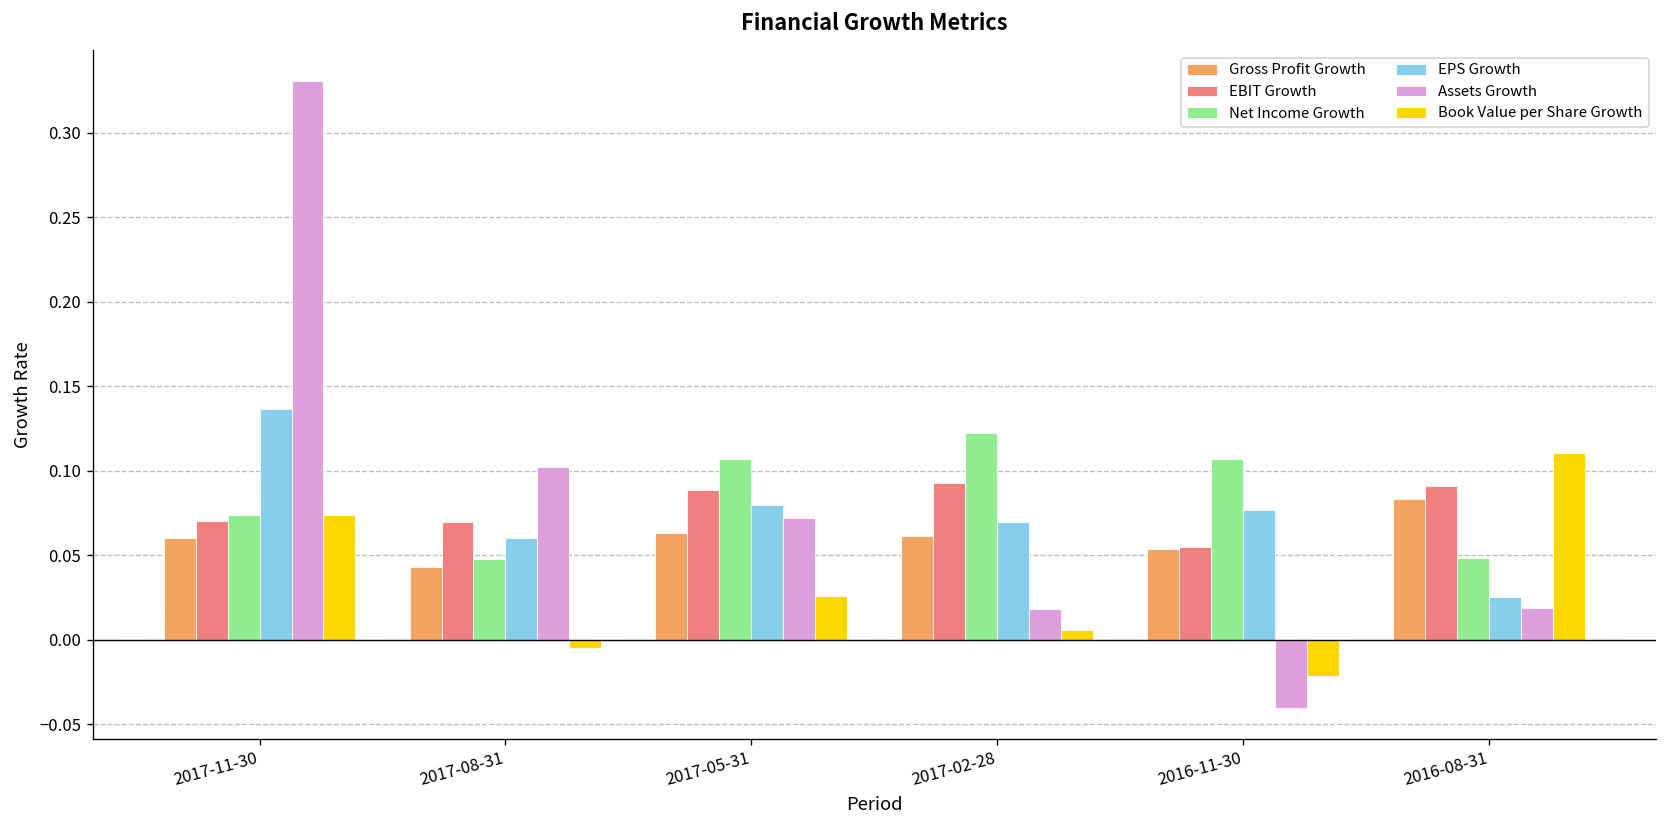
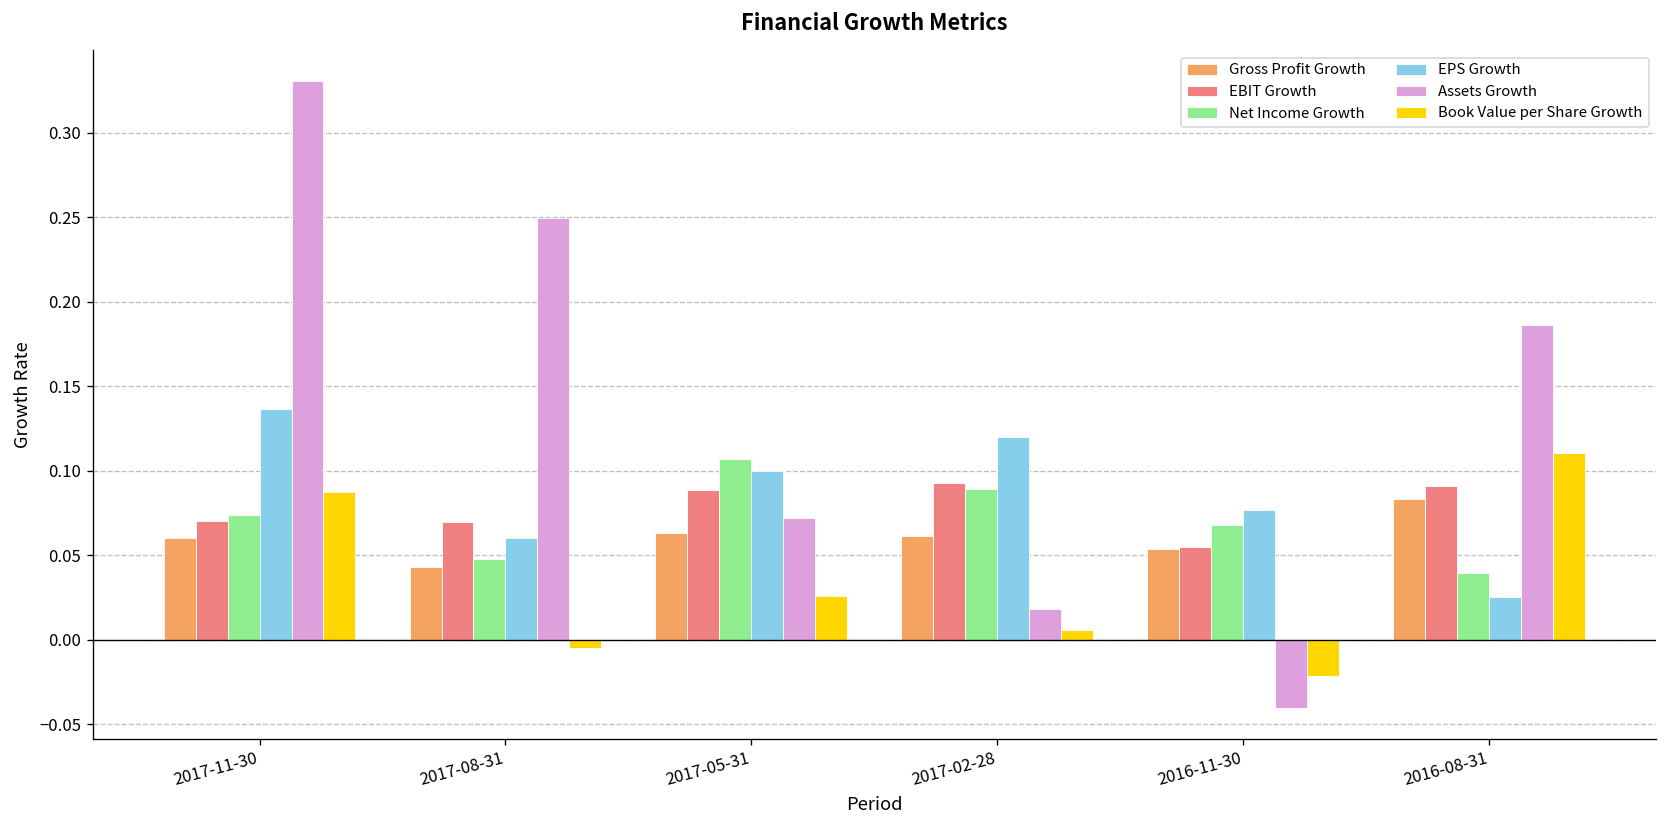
Book Value per Share Growth, 2017-11-30: 0.074 -> 0.088
Assets Growth, 2017-08-31: 0.102 -> 0.250
EPS Growth, 2017-05-31: 0.08 -> 0.10
Net Income Growth, 2017-02-28: 0.123 -> 0.090
EPS Growth, 2017-02-28: 0.07 -> 0.12
Net Income Growth, 2016-11-30: 0.107 -> 0.068
Net Income Growth, 2016-08-31: 0.049 -> 0.040
Assets Growth, 2016-08-31: 0.019 -> 0.186
